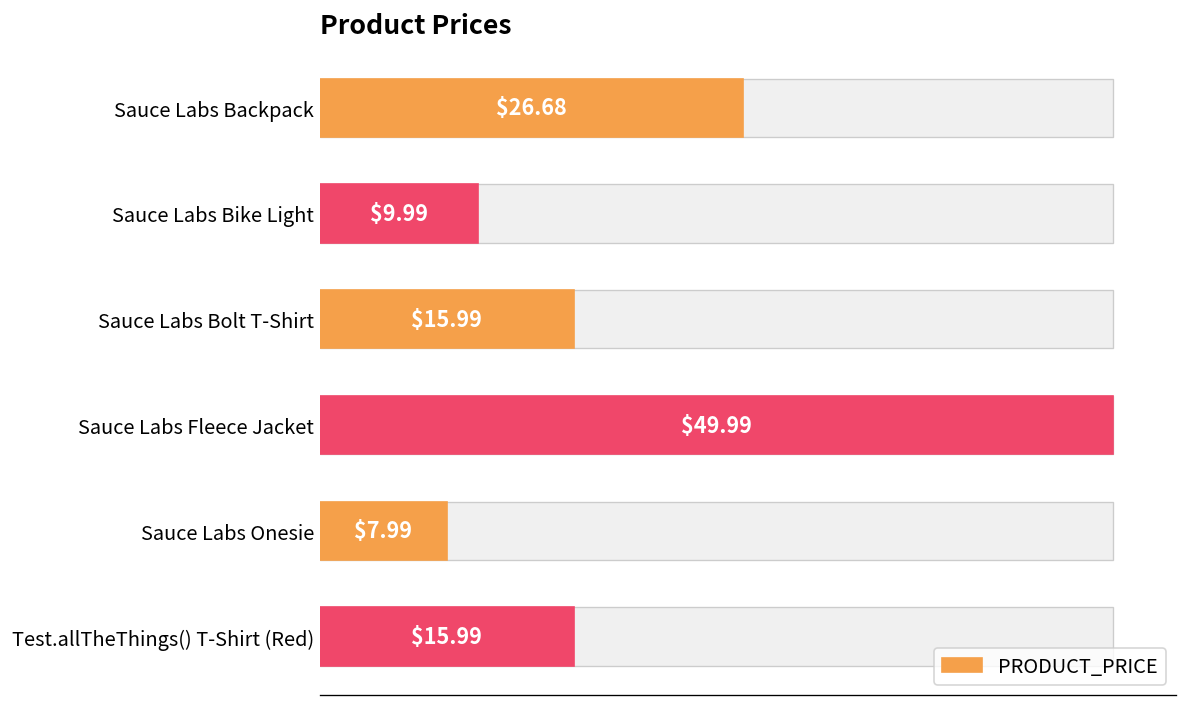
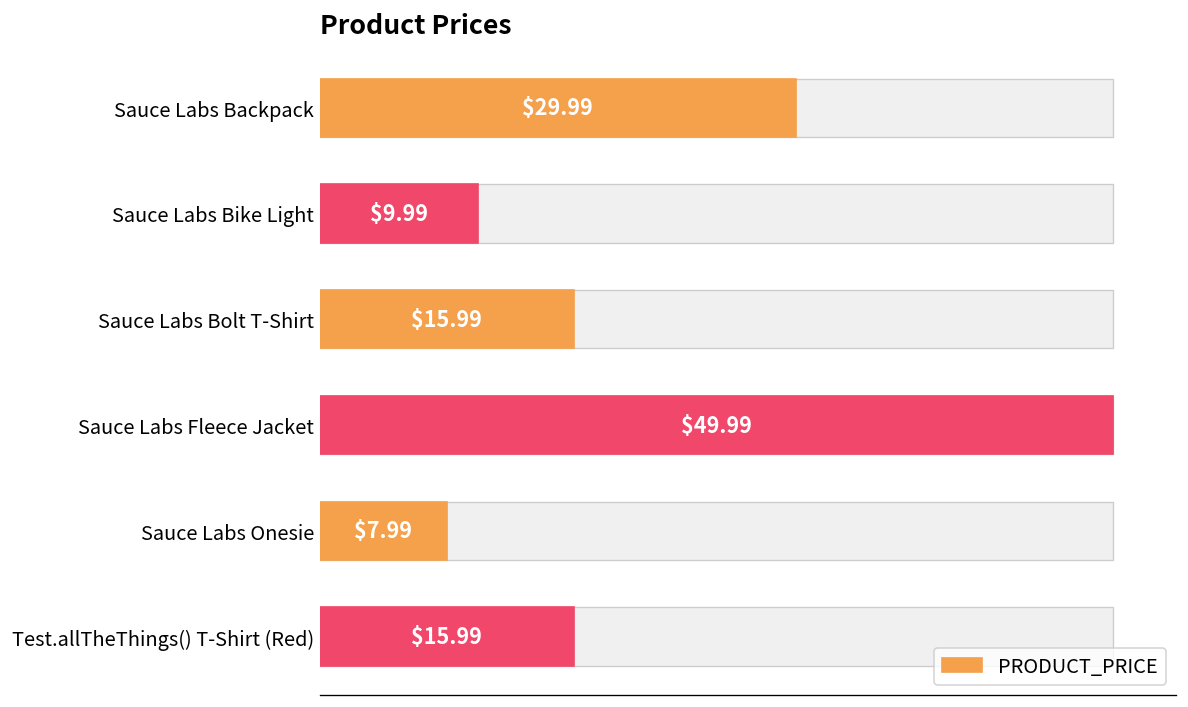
PRODUCT_PRICE, Sauce Labs Backpack: $26.68 -> $29.99
